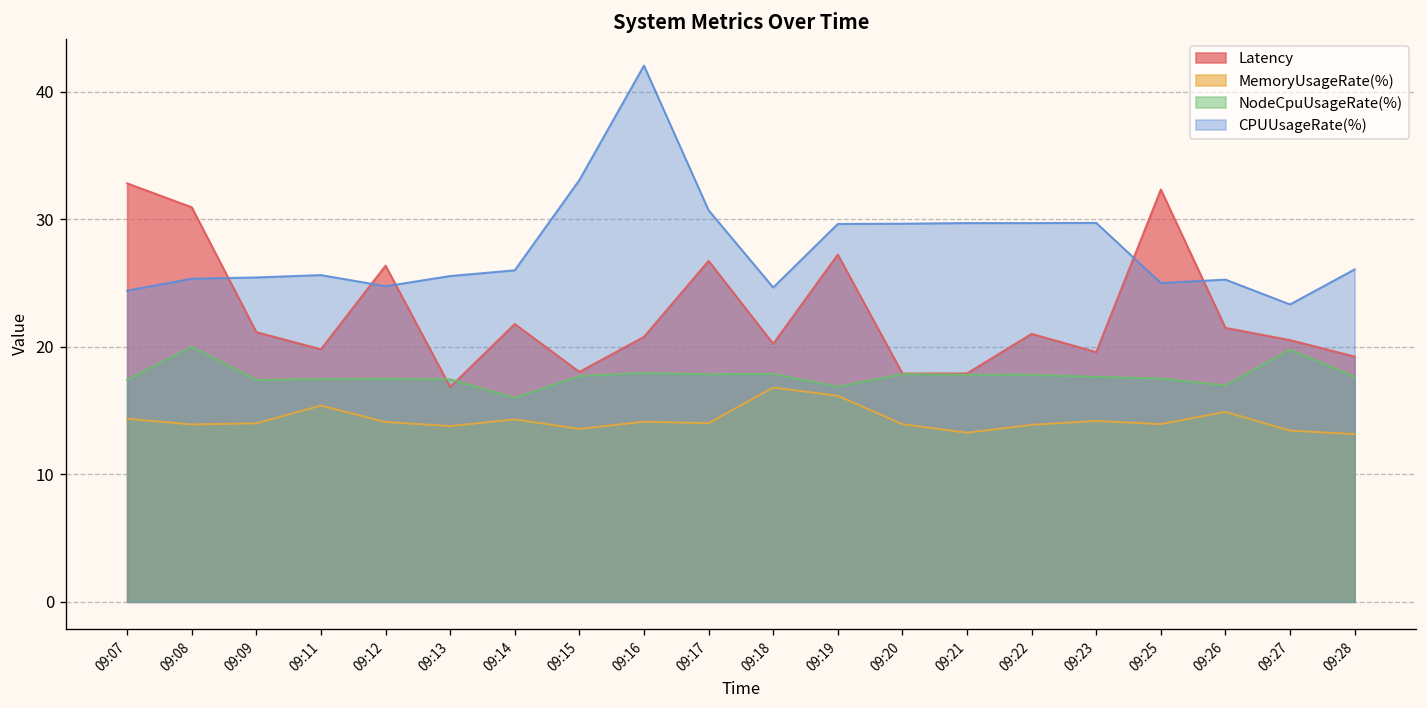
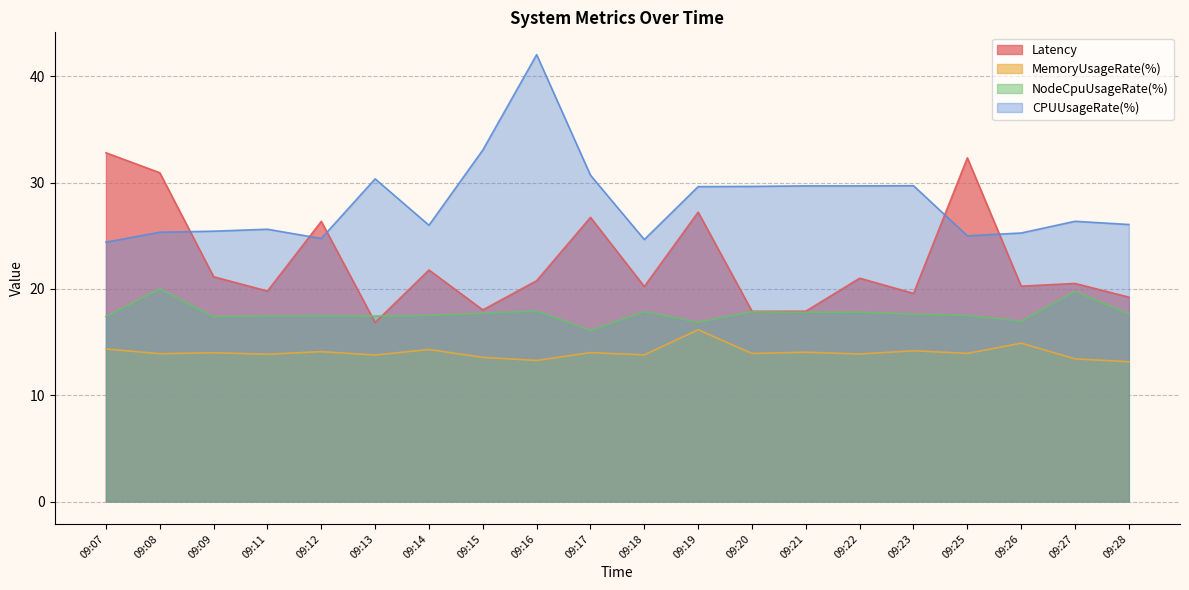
MemoryUsageRate(%), 09:11: 15.4 -> 13.9
CPUUsageRate(%), 09:13: 25.5 -> 30.4
NodeCpuUsageRate(%), 09:14: 16.0 -> 17.5
MemoryUsageRate(%), 09:16: 14.1 -> 13.3
NodeCpuUsageRate(%), 09:17: 17.8 -> 16.1
MemoryUsageRate(%), 09:18: 16.8 -> 13.8
MemoryUsageRate(%), 09:21: 13.3 -> 14.0
Latency, 09:26: 21.5 -> 20.3
CPUUsageRate(%), 09:27: 23.3 -> 26.4
